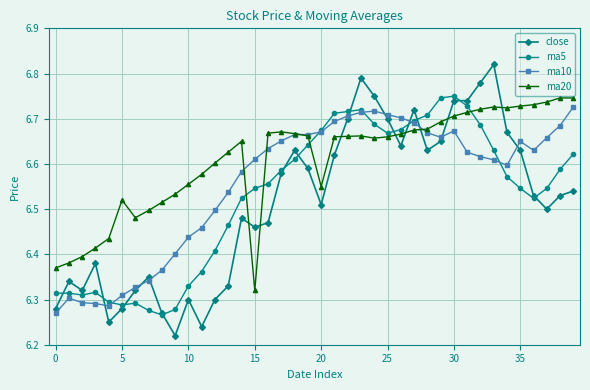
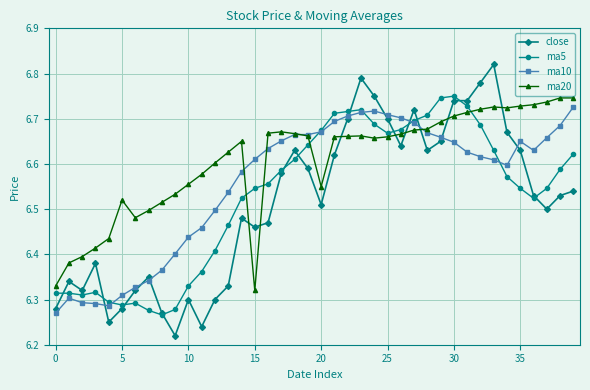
ma20, 0: 6.37 -> 6.33
ma10, 30: 6.67 -> 6.65
